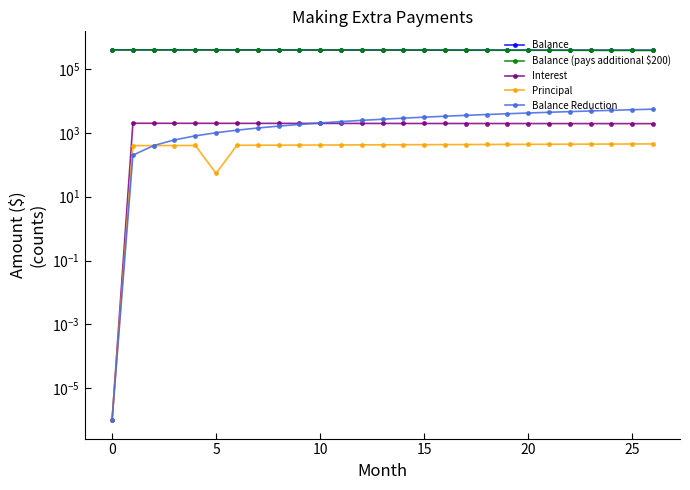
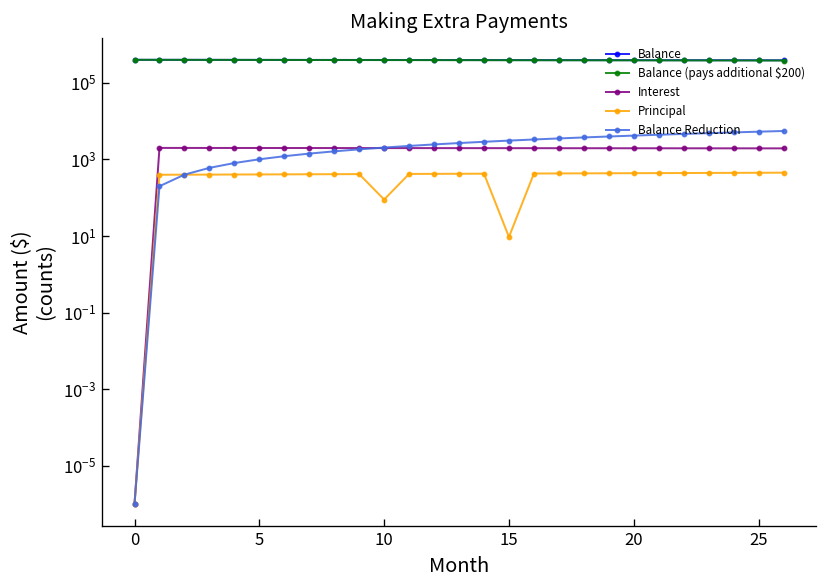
Principal, 5: 50 -> 400
Principal, 10: 400 -> 90
Principal, 15: 400 -> 9
